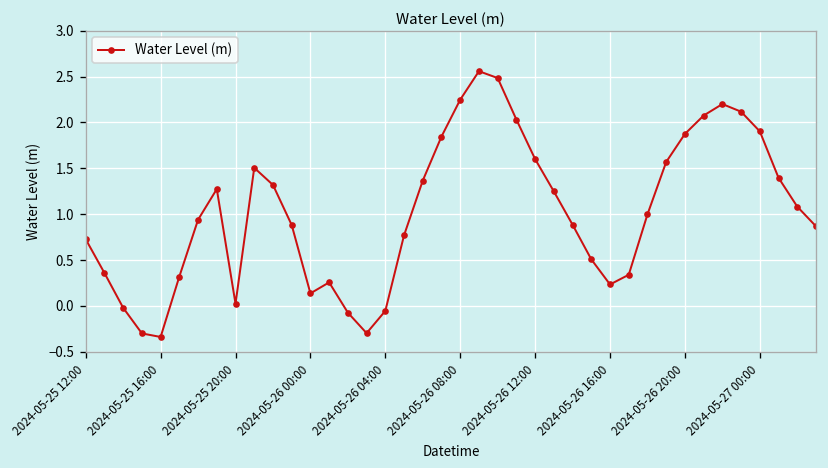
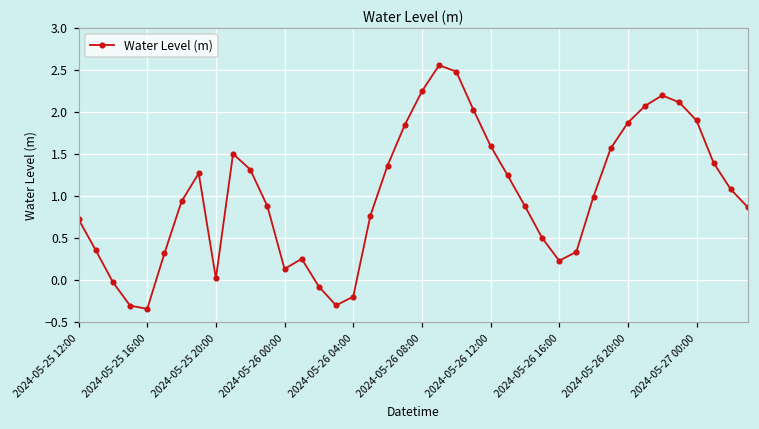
2024-05-26 04:00: -0.1 -> -0.2
